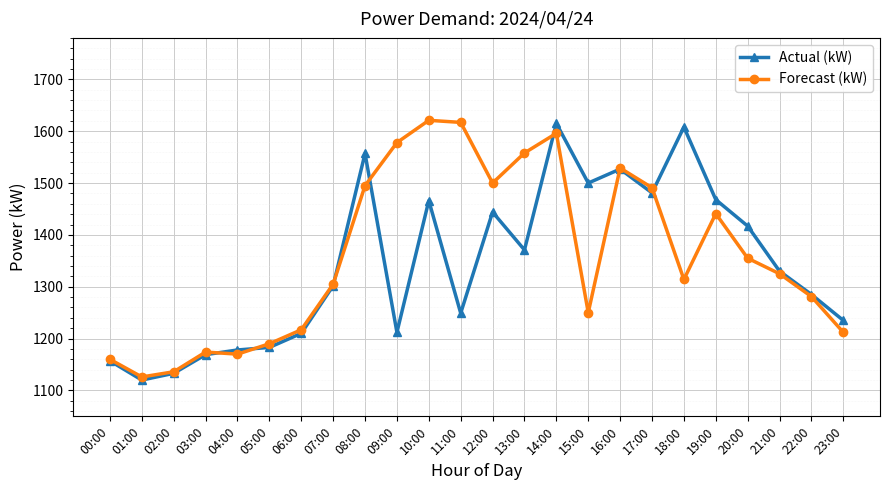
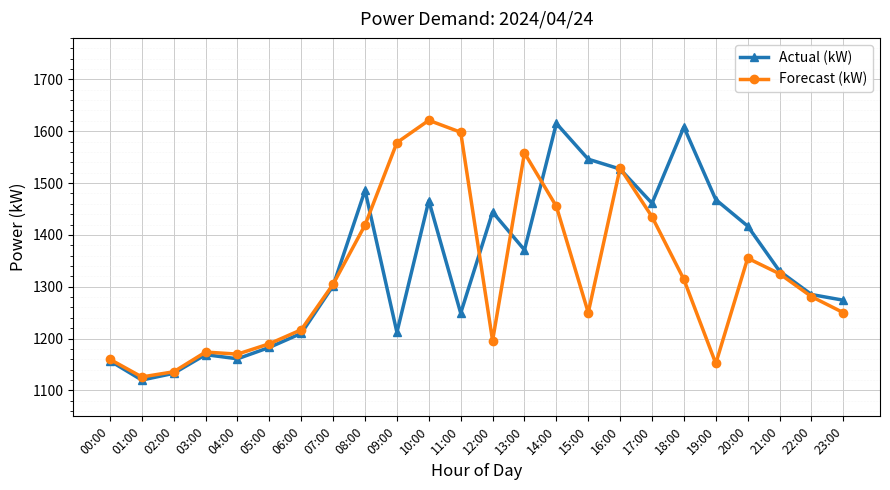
Actual (kW), 04:00: 1180 -> 1160
Actual (kW), 08:00: 1560 -> 1490
Forecast (kW), 08:00: 1500 -> 1420
Forecast (kW), 11:00: 1620 -> 1600
Forecast (kW), 12:00: 1500 -> 1200
Forecast (kW), 14:00: 1600 -> 1460
Actual (kW), 15:00: 1500 -> 1550
Actual (kW), 17:00: 1480 -> 1460
Forecast (kW), 17:00: 1490 -> 1440
Forecast (kW), 19:00: 1440 -> 1150
Actual (kW), 23:00: 1240 -> 1270
Forecast (kW), 23:00: 1210 -> 1250
